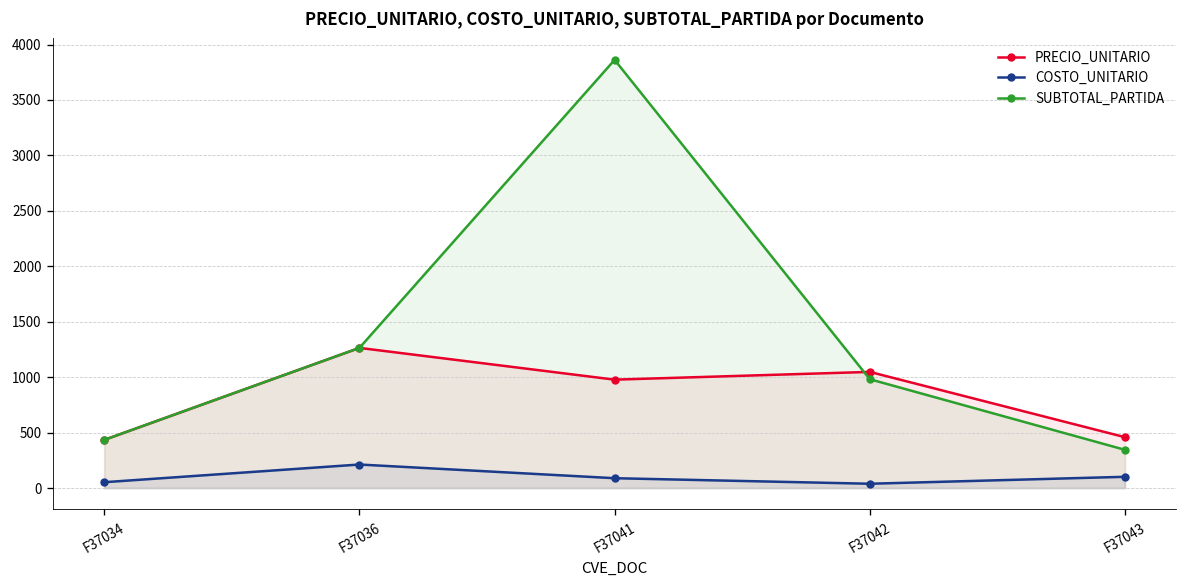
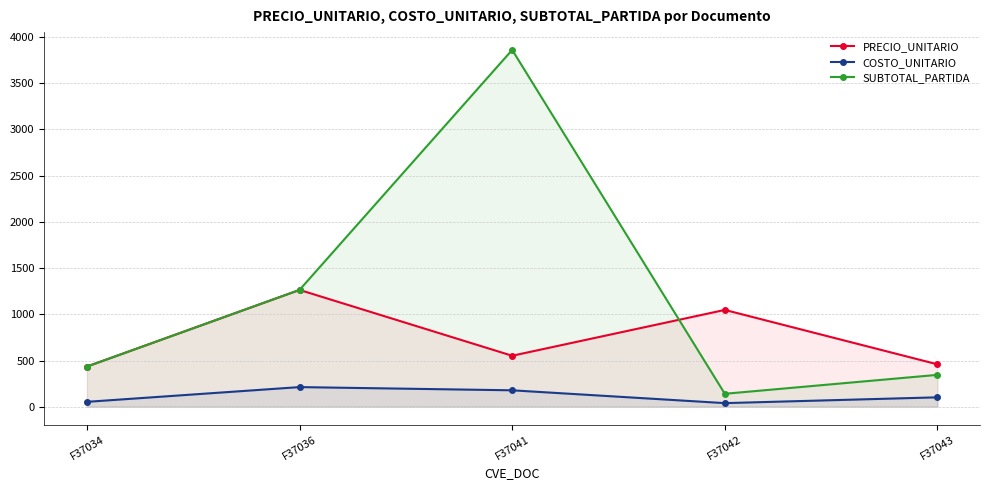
PRECIO_UNITARIO, F37041: 1000 -> 600
COSTO_UNITARIO, F37041: 100 -> 200
SUBTOTAL_PARTIDA, F37042: 1000 -> 100
